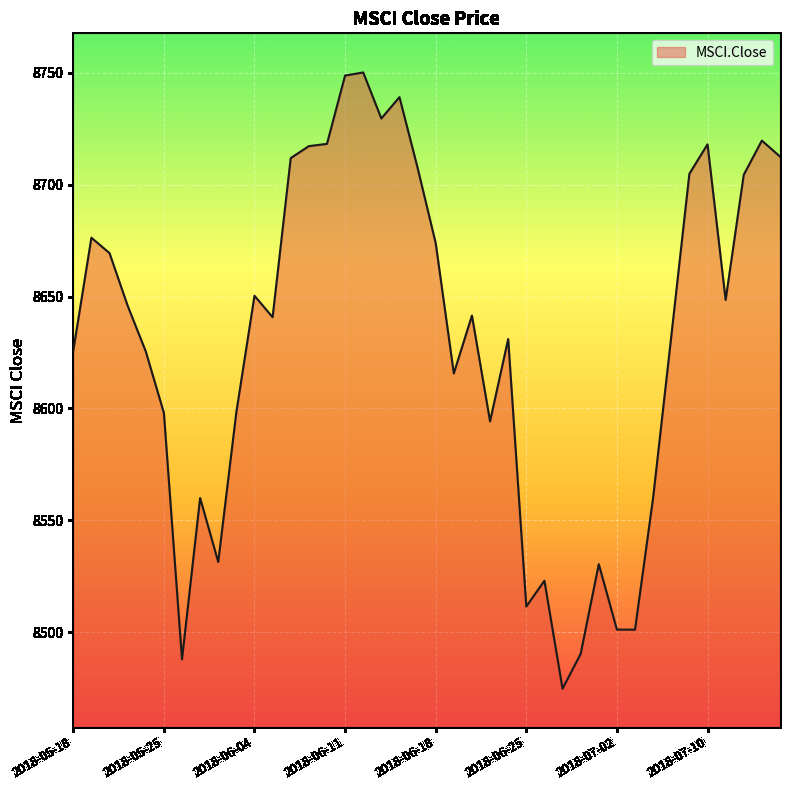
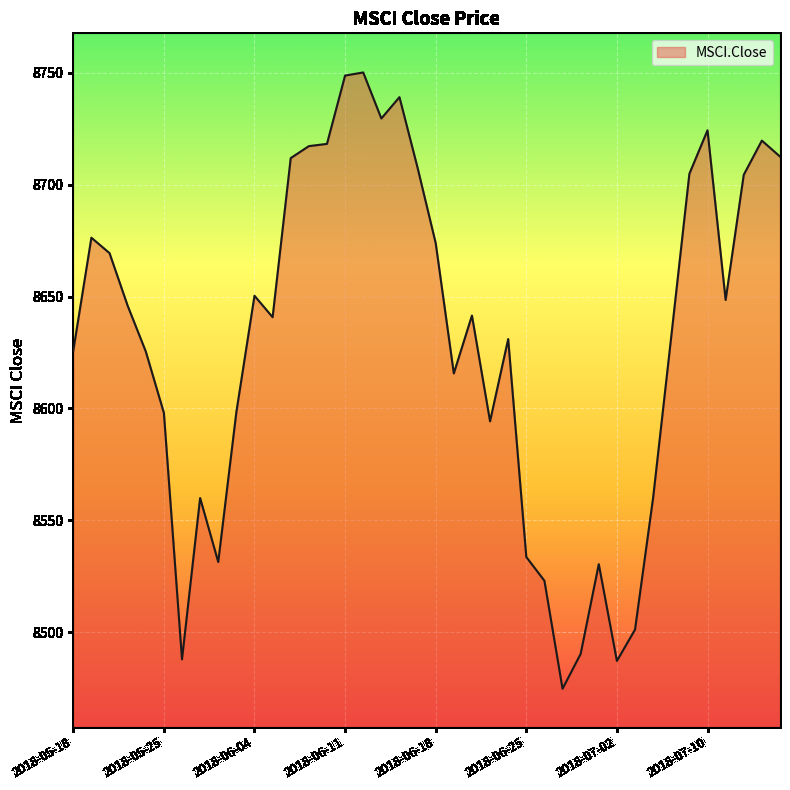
2018-06-25: 8511 -> 8534
2018-07-02: 8501 -> 8487
2018-07-10: 8718 -> 8724
